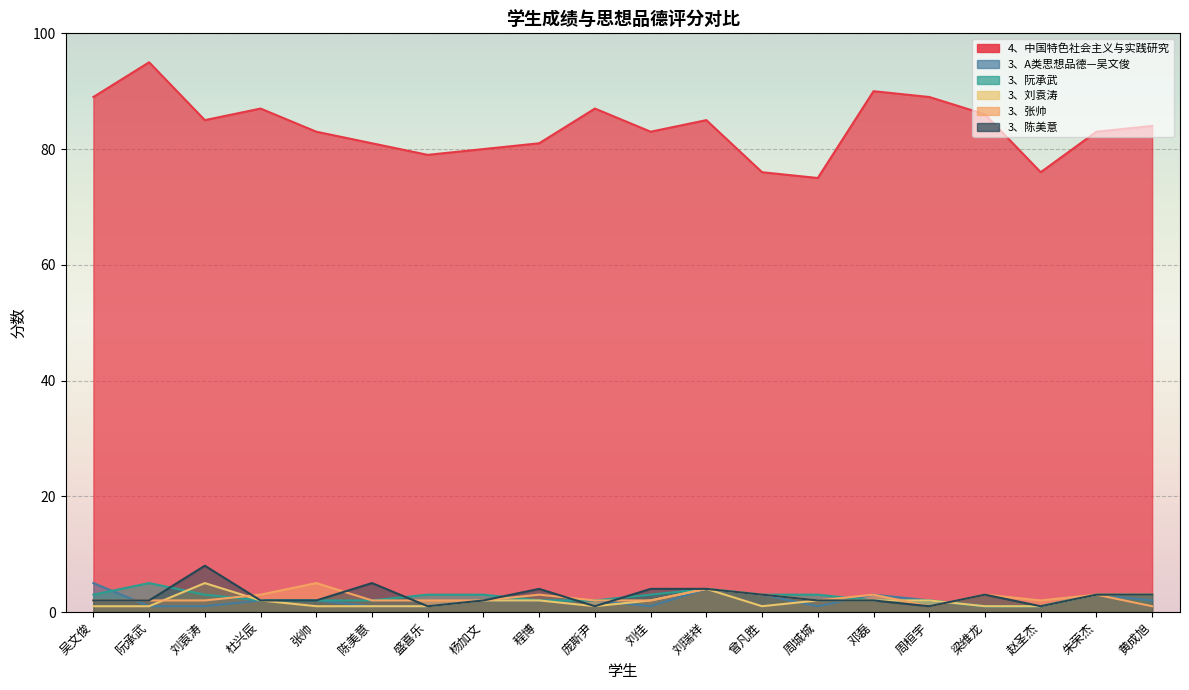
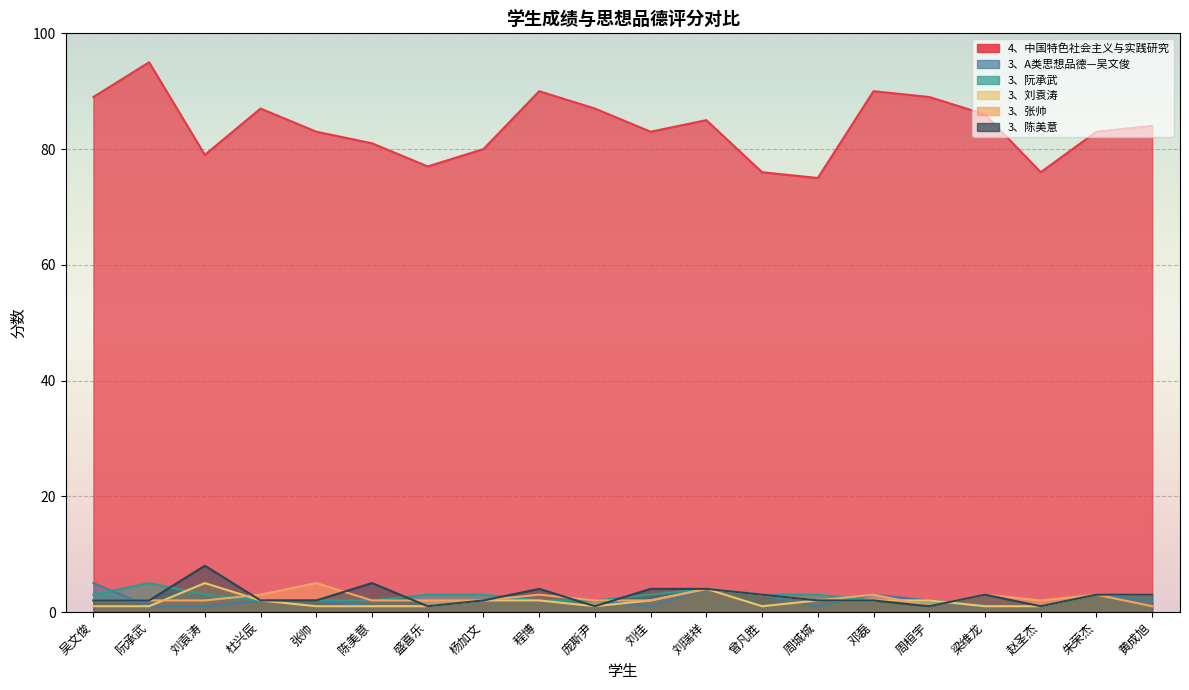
4、中国特色社会主义与实践研究, 刘袁涛: 85 -> 79
4、中国特色社会主义与实践研究, 盛喜乐: 79 -> 77
4、中国特色社会主义与实践研究, 程博: 81 -> 90
